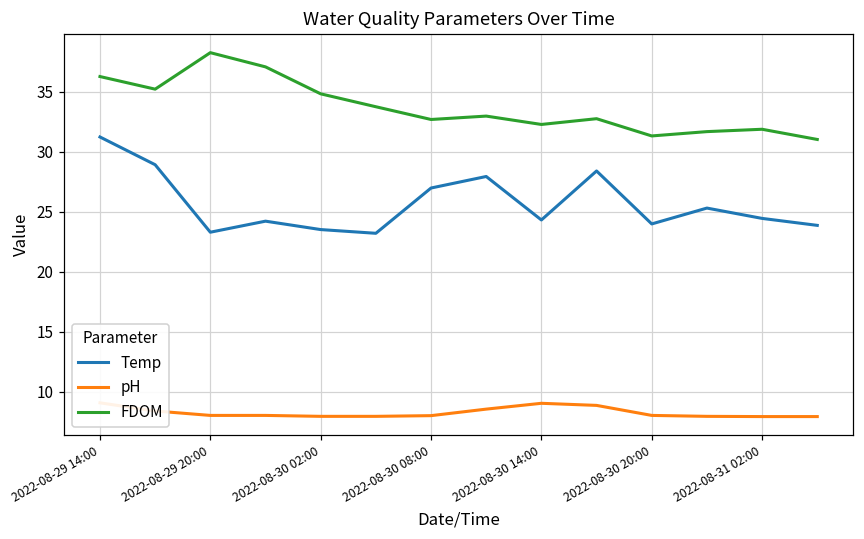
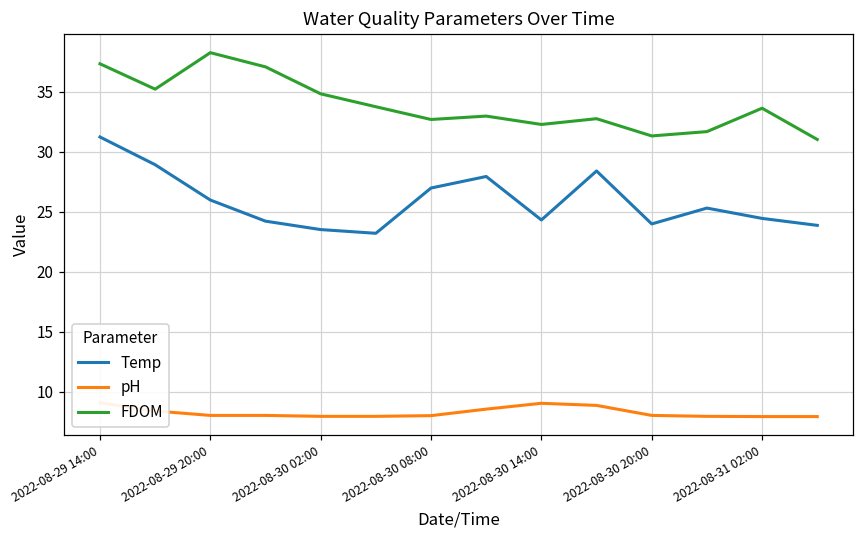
FDOM, 2022-08-29 14:00: 36.3 -> 37.3
Temp, 2022-08-29 20:00: 23.3 -> 26.0
FDOM, 2022-08-31 02:00: 31.9 -> 33.6
